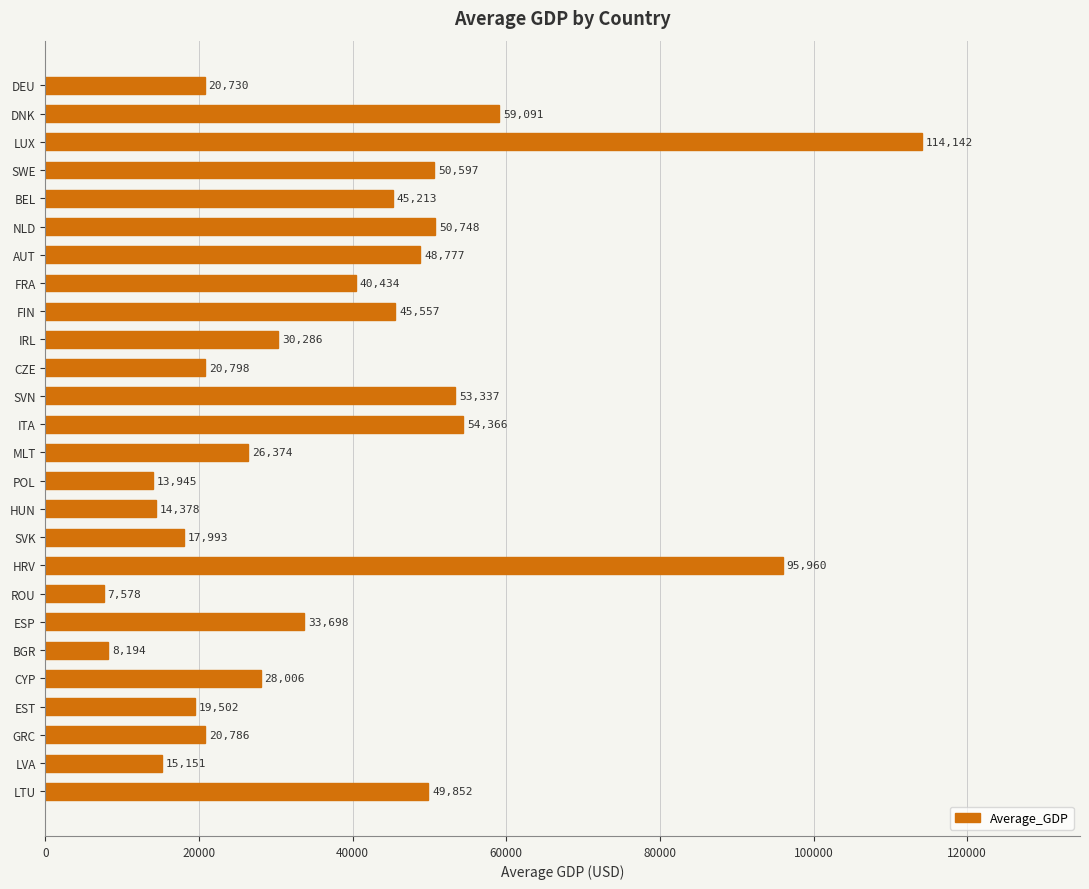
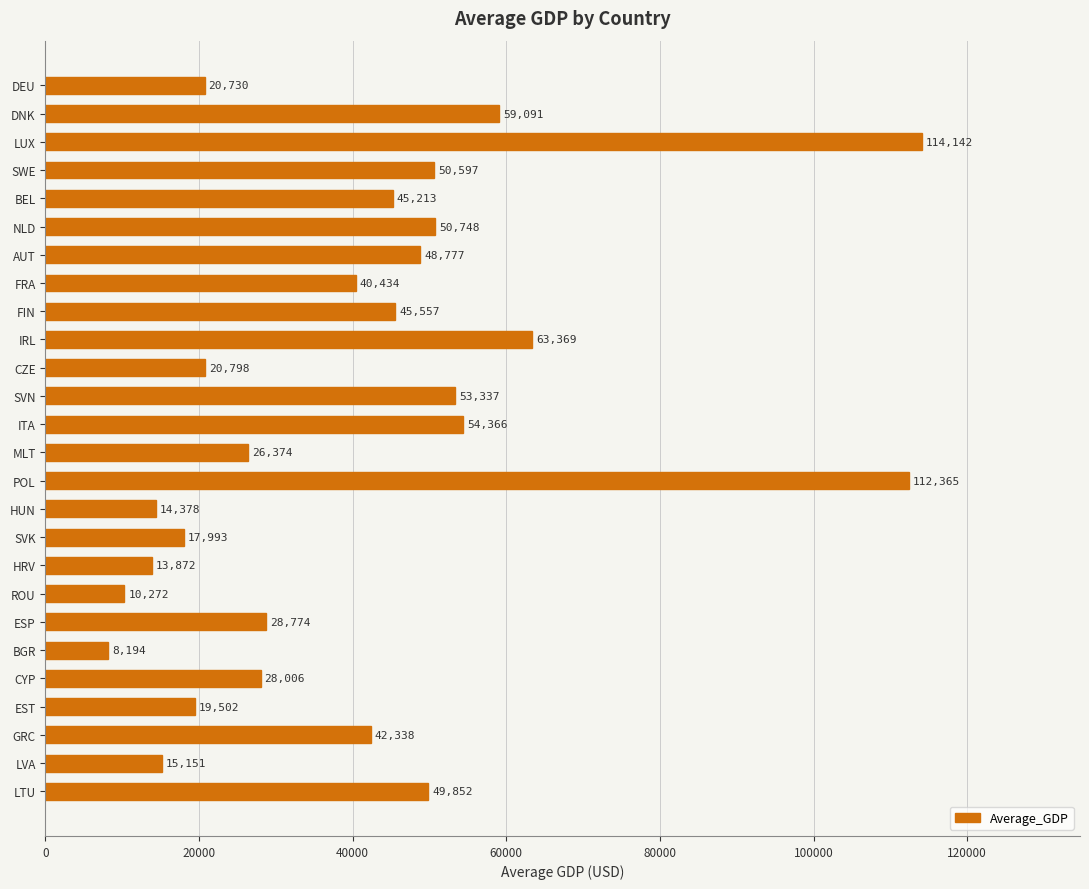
IRL: 30,286 -> 63,369
POL: 13,945 -> 112,365
HRV: 95,960 -> 13,872
ROU: 7,578 -> 10,272
ESP: 33,698 -> 28,774
GRC: 20,786 -> 42,338
